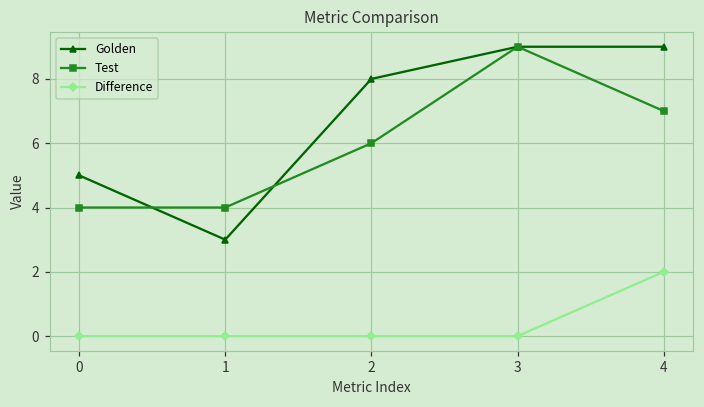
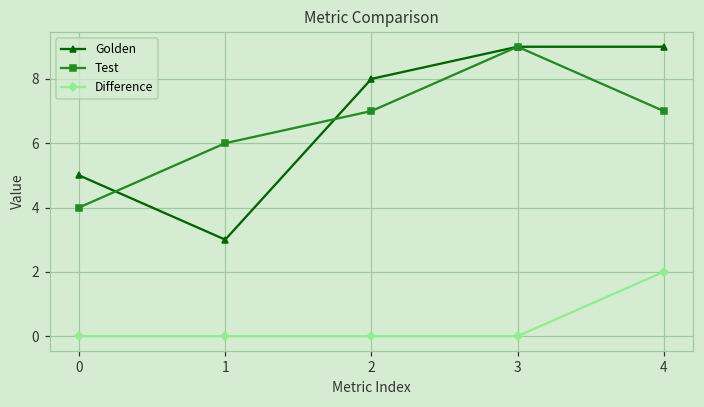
Test, 1: 4 -> 6
Test, 2: 6 -> 7
